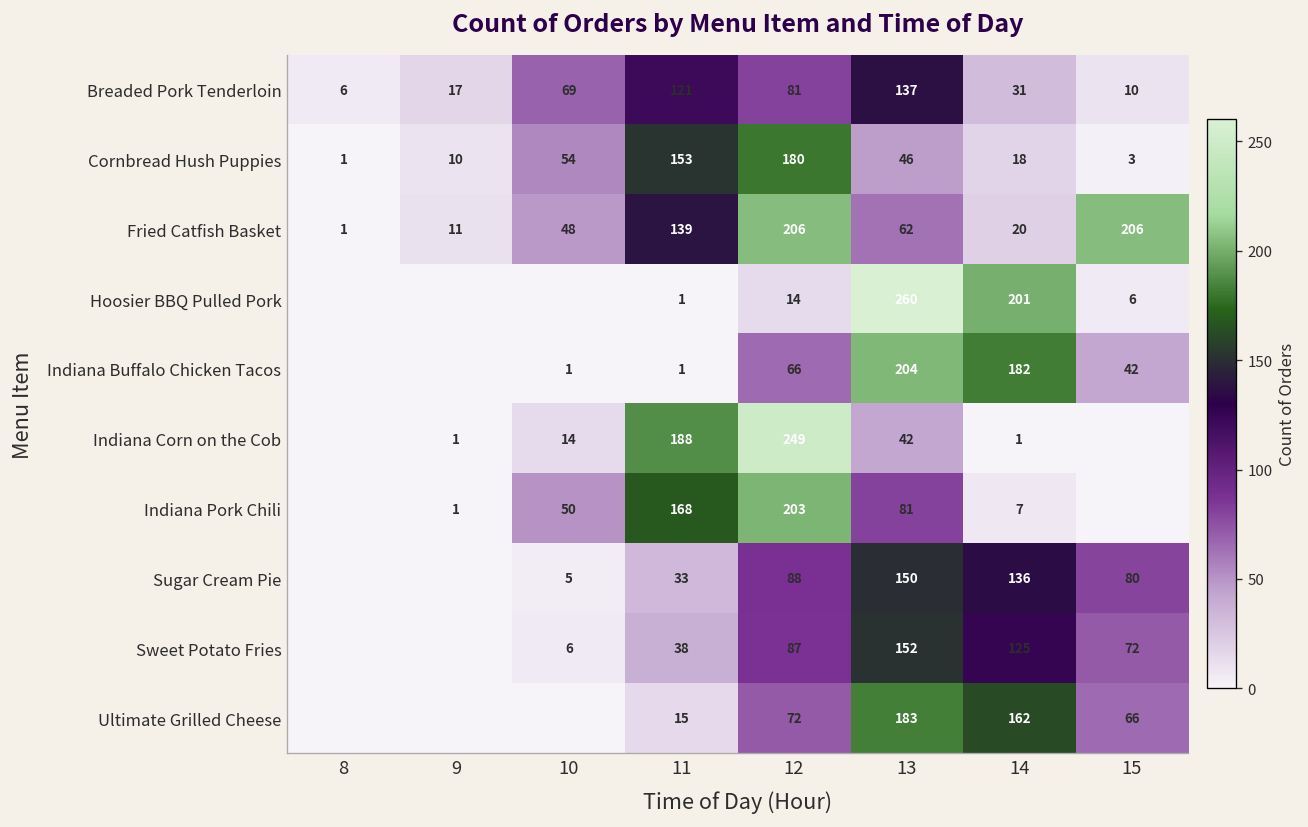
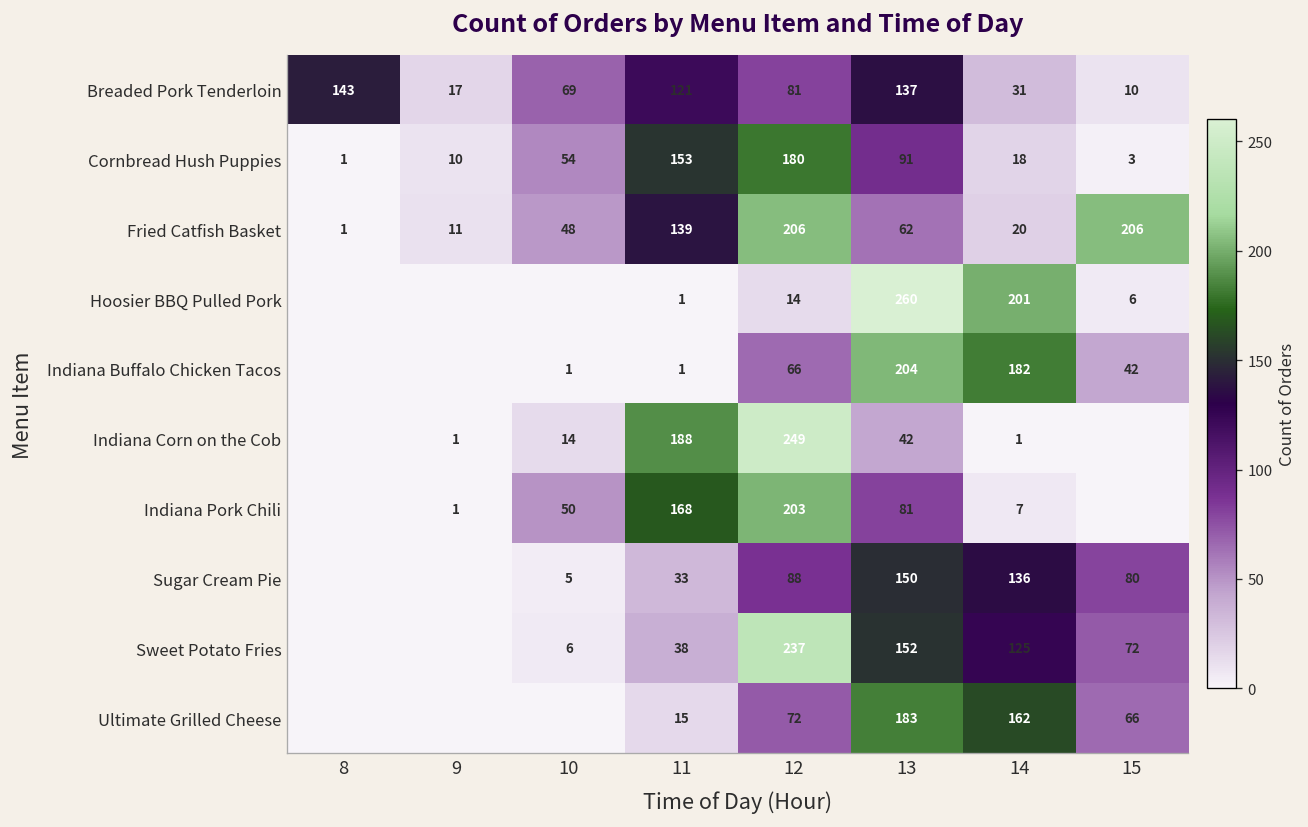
Breaded Pork Tenderloin, 8: 6 -> 143
Cornbread Hush Puppies, 13: 46 -> 91
Sweet Potato Fries, 12: 87 -> 237
